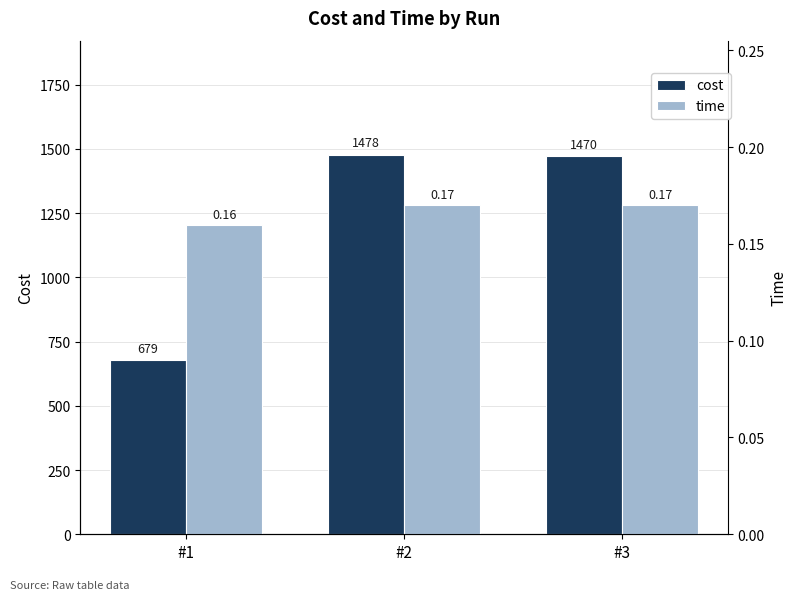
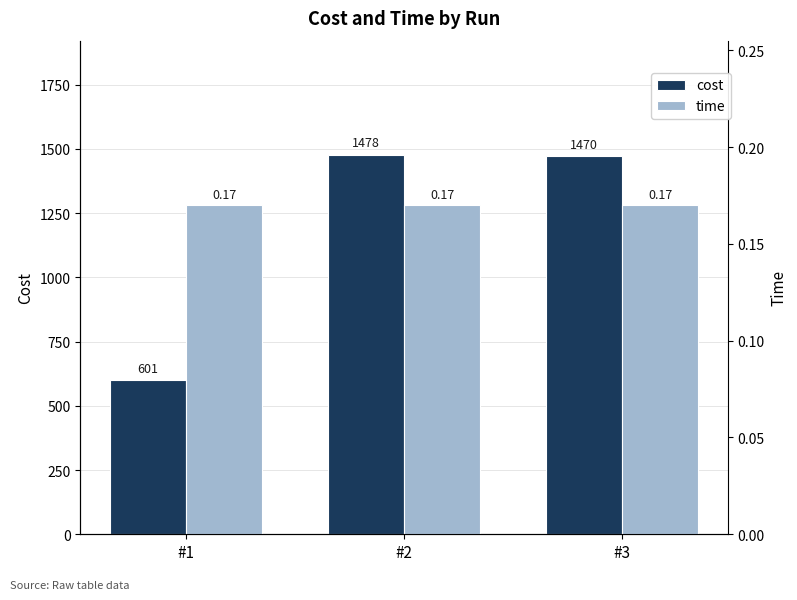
cost, #1: 679 -> 601
time, #1: 0.16 -> 0.17
